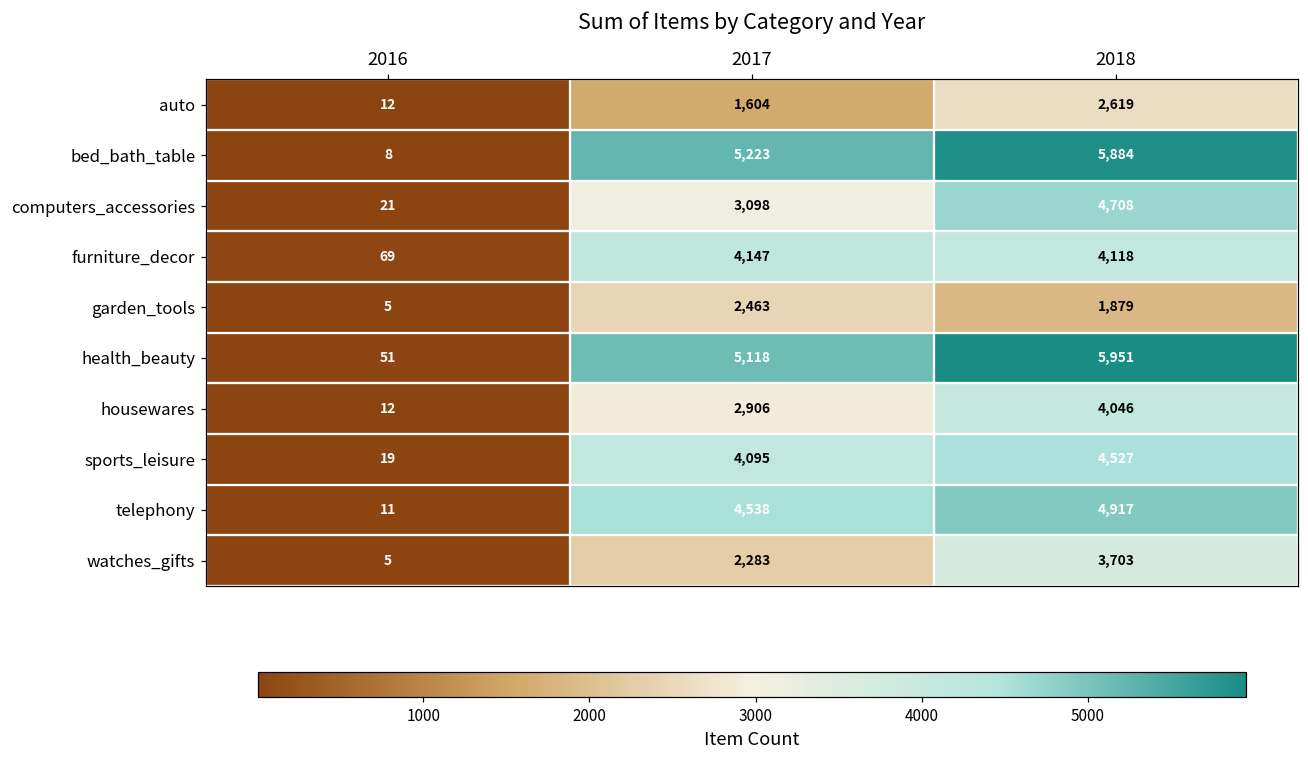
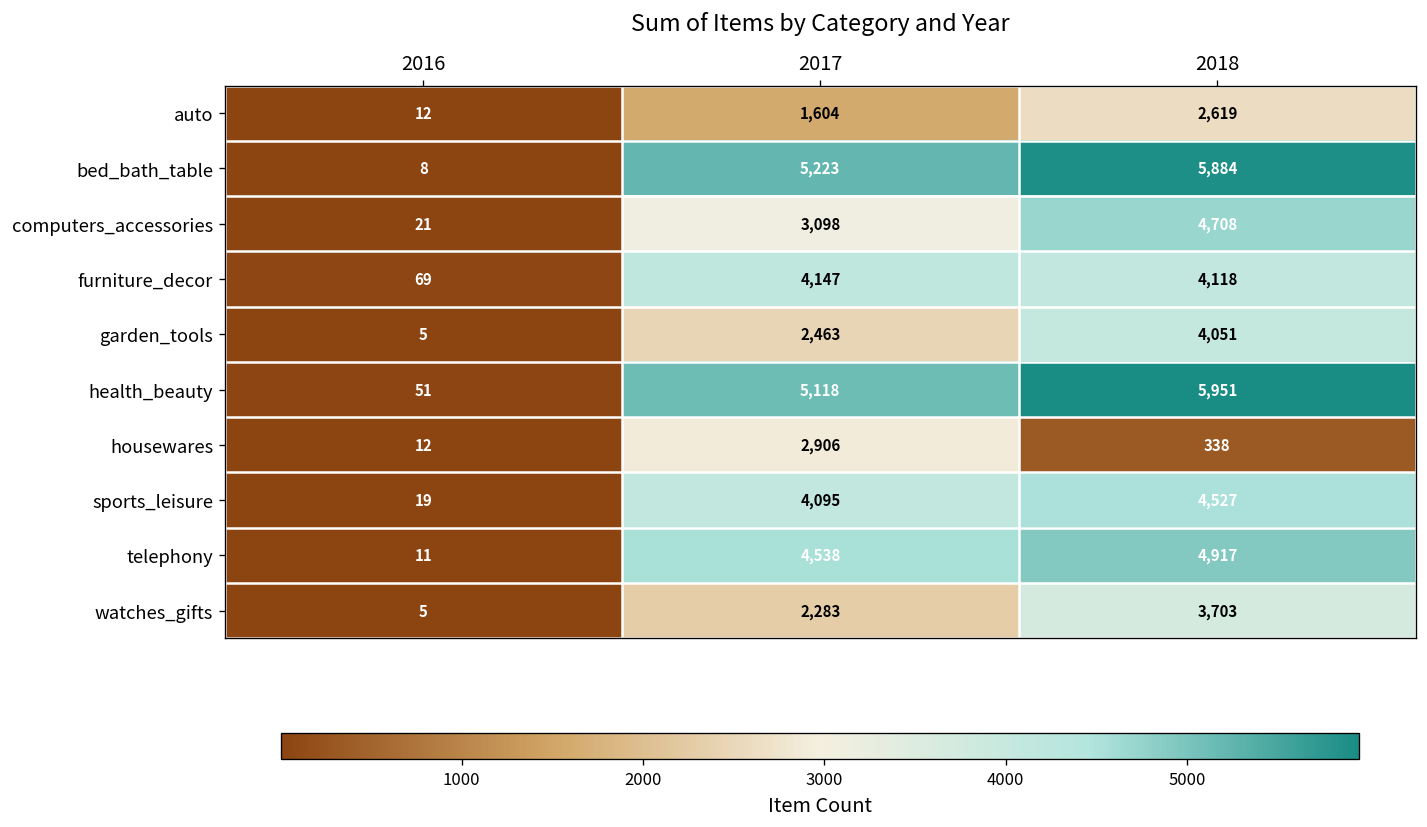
garden_tools, 2018: 1,879 -> 4,051
housewares, 2018: 4,046 -> 338
